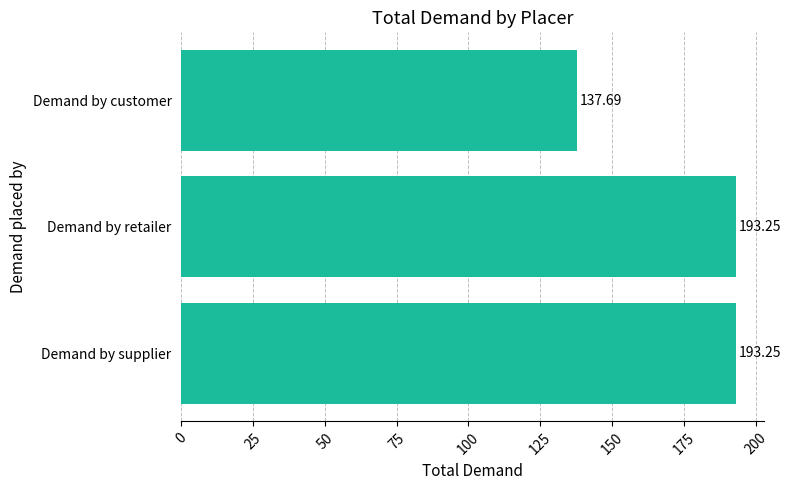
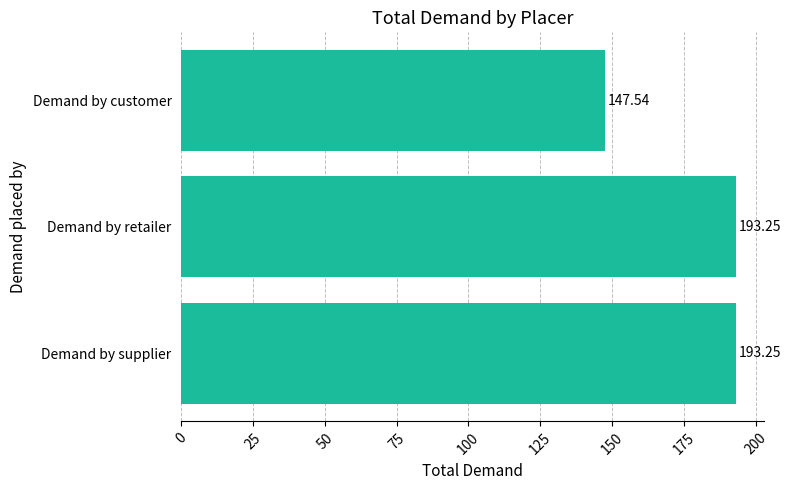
Demand by customer: 137.69 -> 147.54
